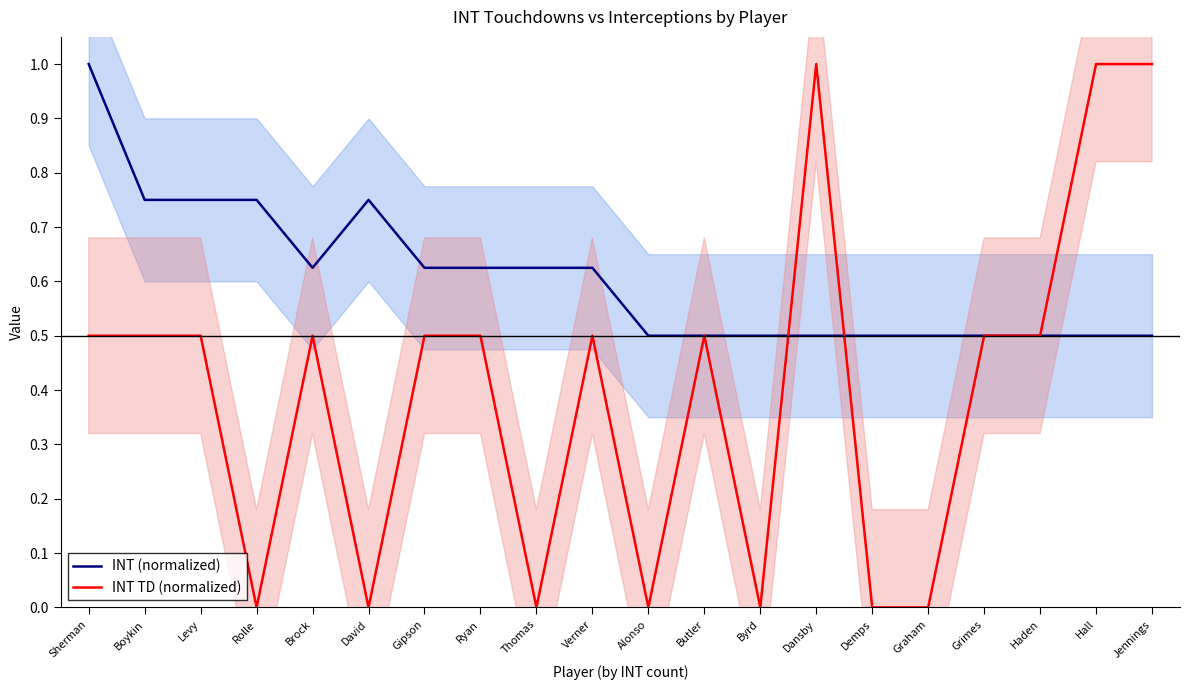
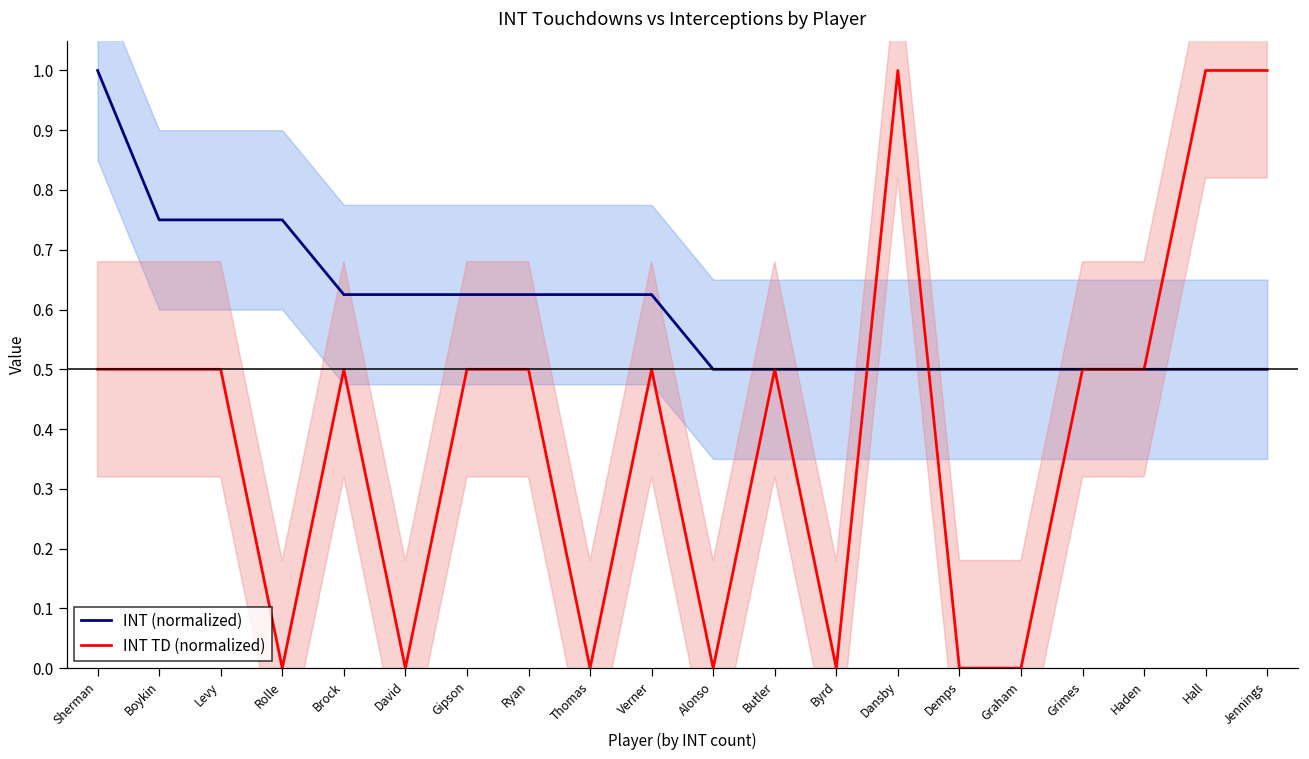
INT (normalized), David: 0.75 -> 0.63
